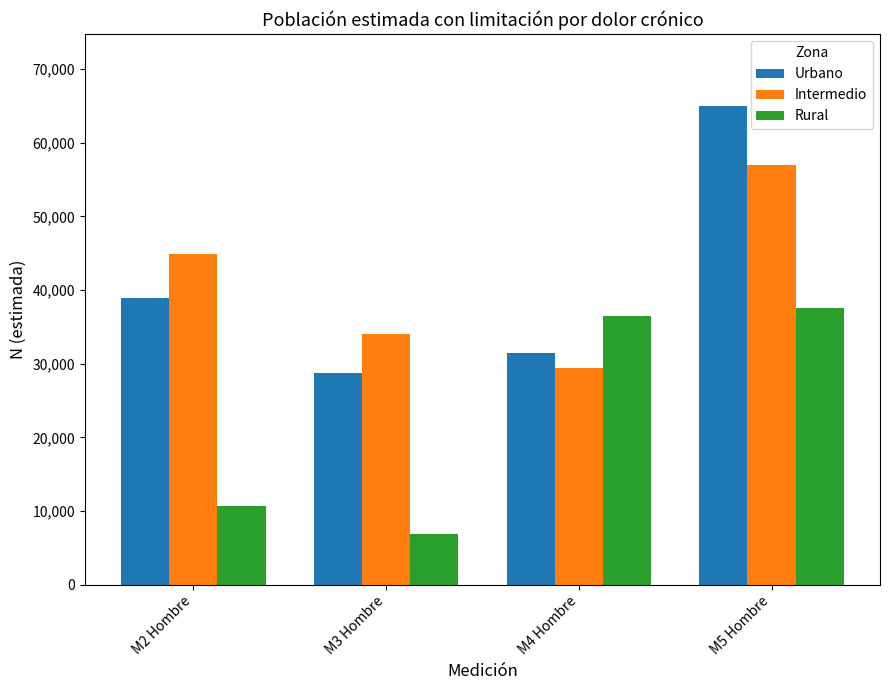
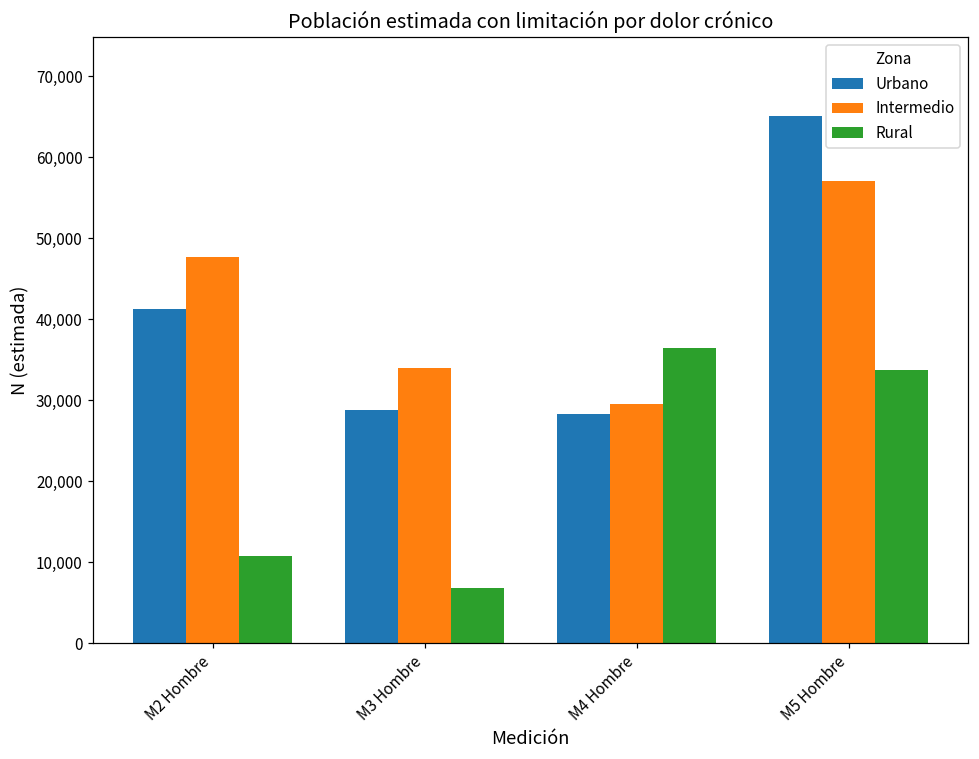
Urbano, M2 Hombre: 39,000 -> 41,000
Intermedio, M2 Hombre: 45,000 -> 48,000
Urbano, M4 Hombre: 31,000 -> 28,000
Rural, M5 Hombre: 38,000 -> 34,000
